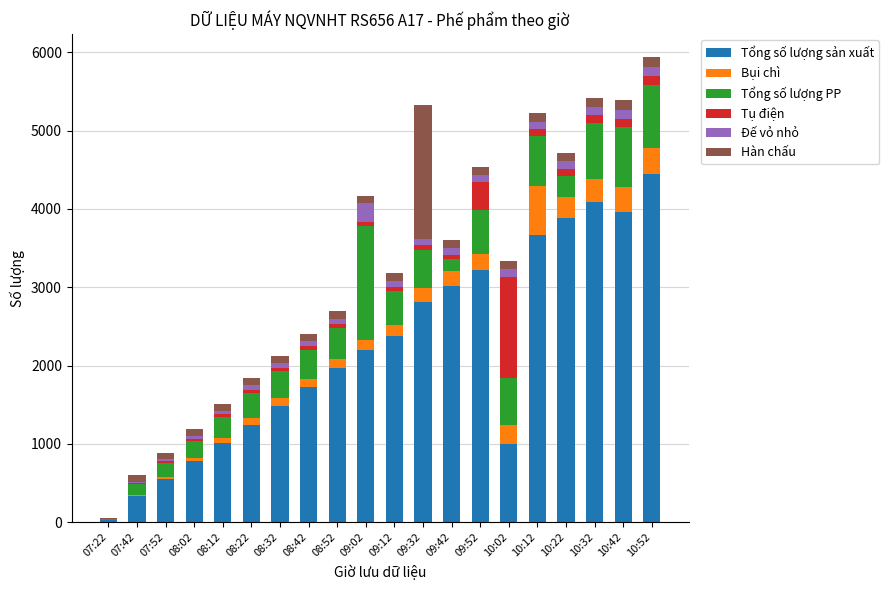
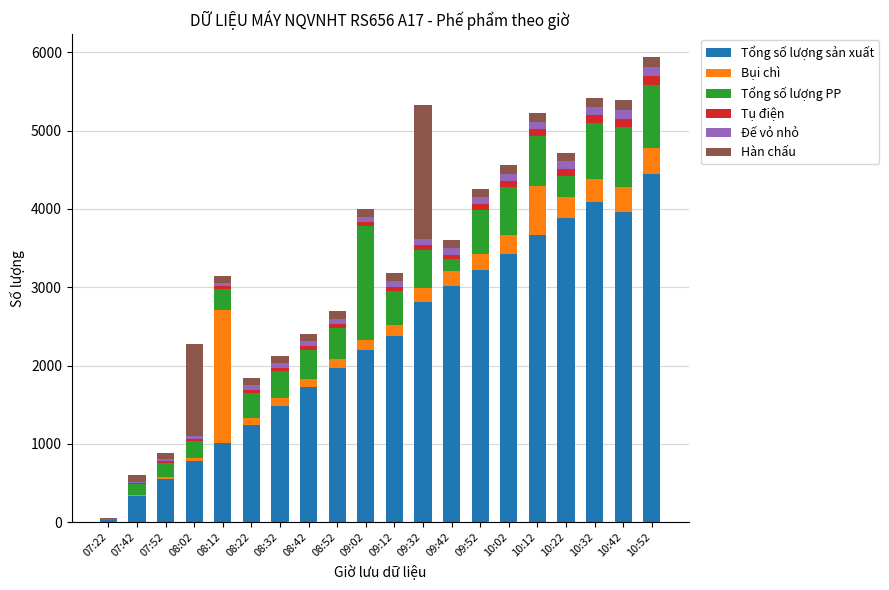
Hàn chấu, 08:02: 100 -> 1200
Bụi chì, 08:12: 100 -> 1700
Đế vỏ nhỏ, 09:02: 200 -> 100
Tụ điện, 09:52: 400 -> 100
Tổng số lượng sản xuất, 10:02: 1000 -> 3400
Tụ điện, 10:02: 1300 -> 100
